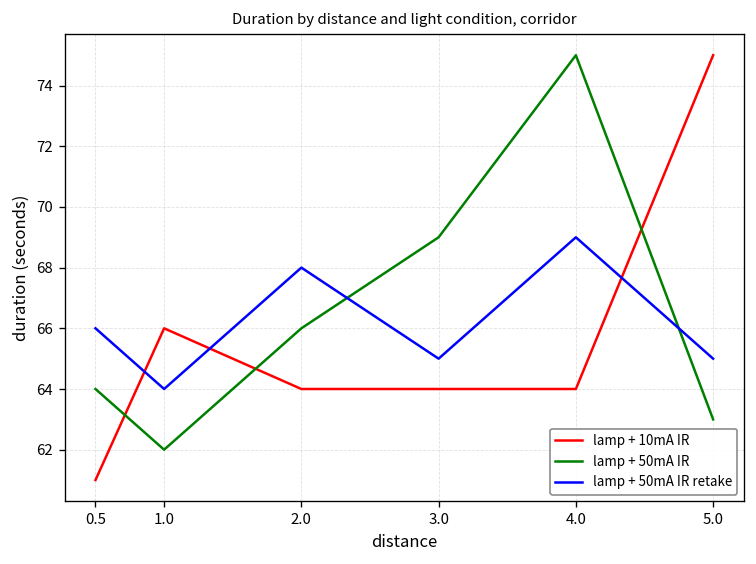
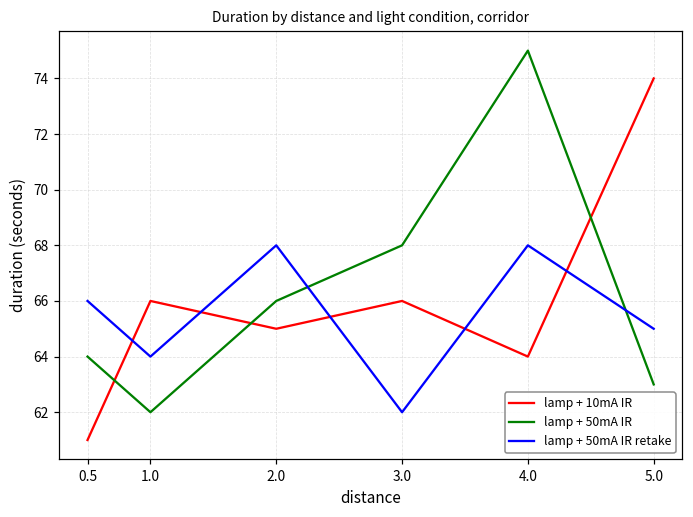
lamp + 10mA IR, 2.0: 64 -> 65
lamp + 10mA IR, 3.0: 64 -> 66
lamp + 50mA IR, 3.0: 69 -> 68
lamp + 50mA IR retake, 3.0: 65 -> 62
lamp + 50mA IR retake, 4.0: 69 -> 68
lamp + 10mA IR, 5.0: 75 -> 74
